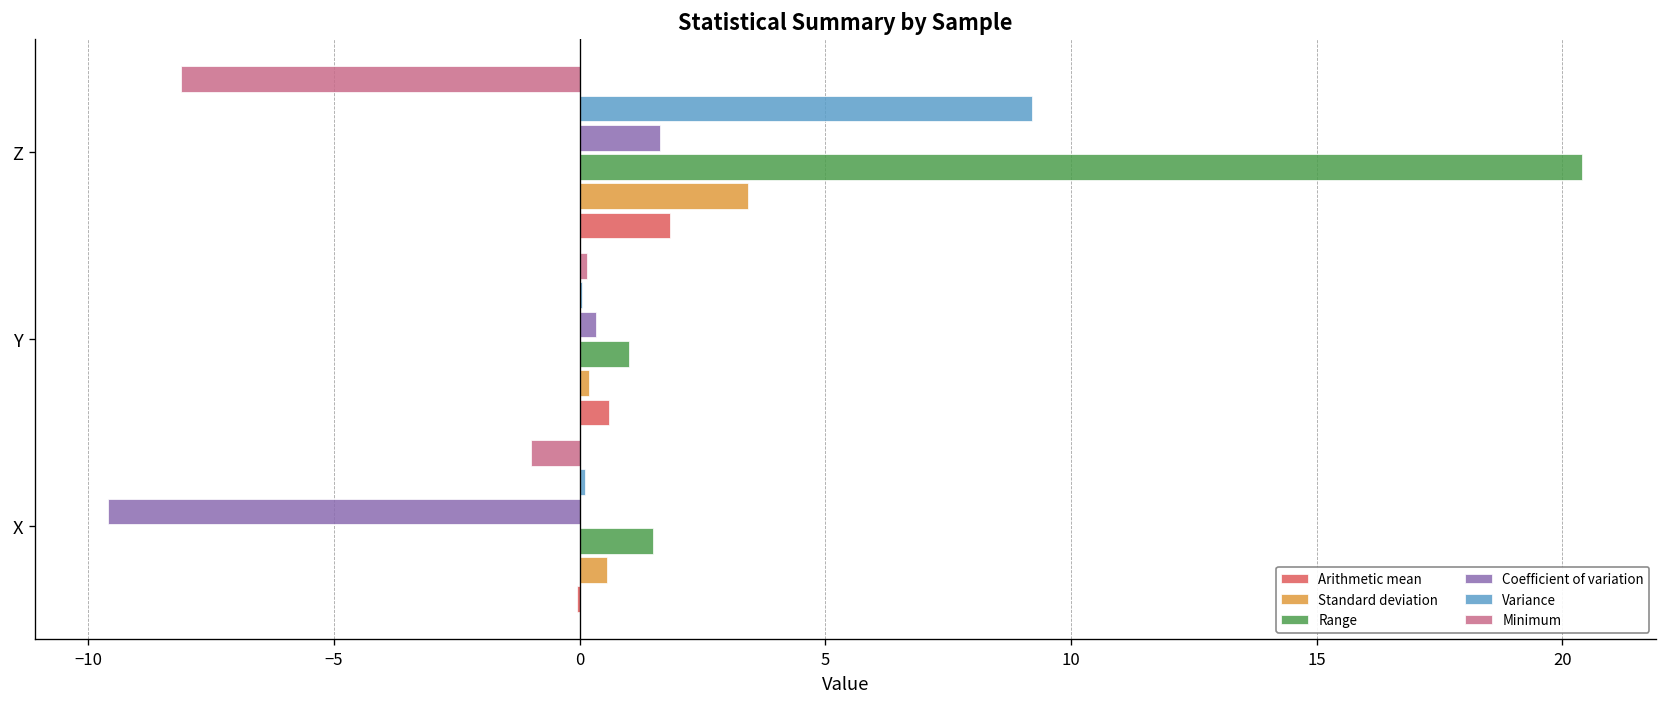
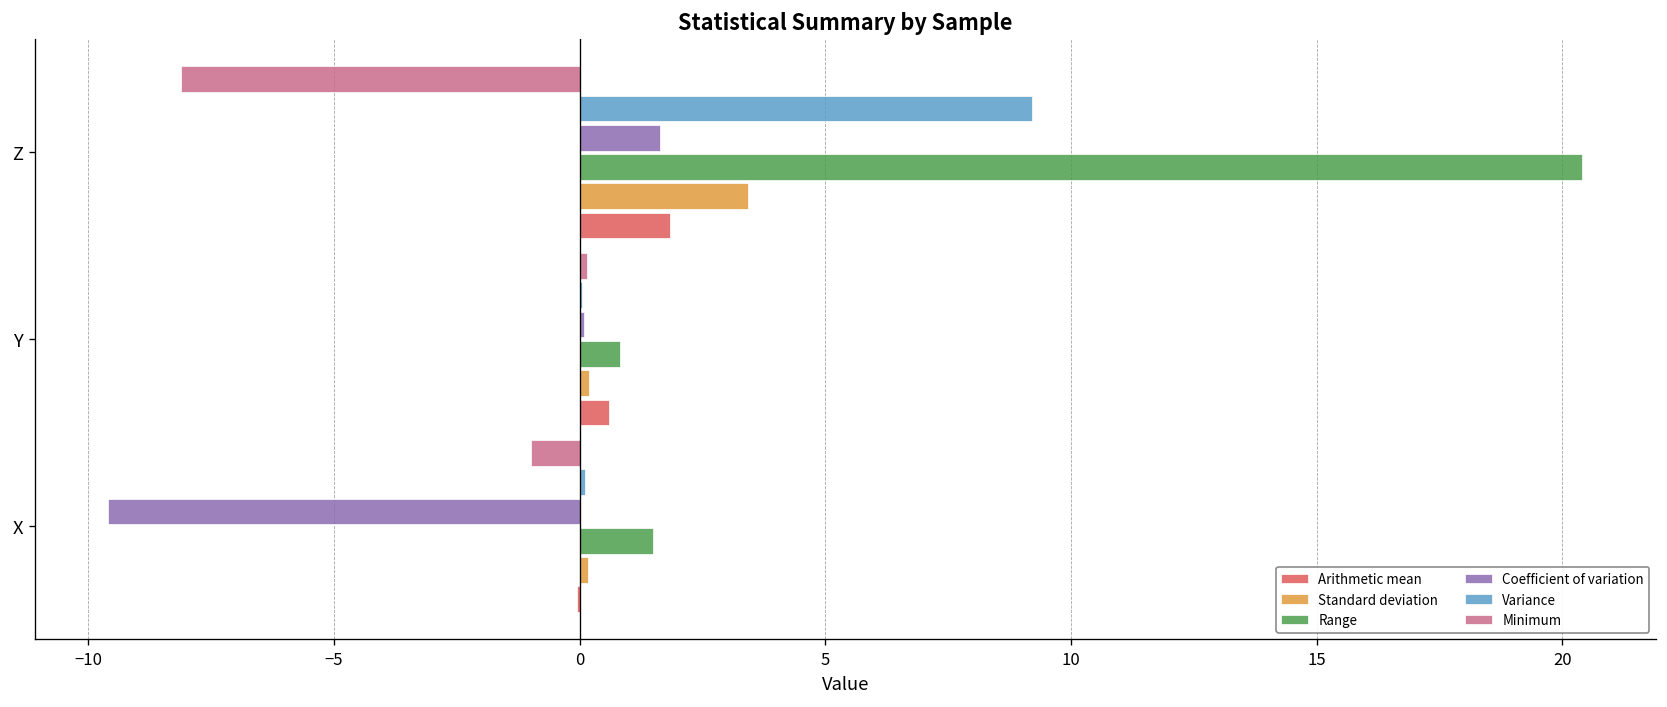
Coefficient of variation, Y: 0.3 -> 0.1
Range, Y: 1.0 -> 0.8
Standard deviation, X: 0.6 -> 0.2
